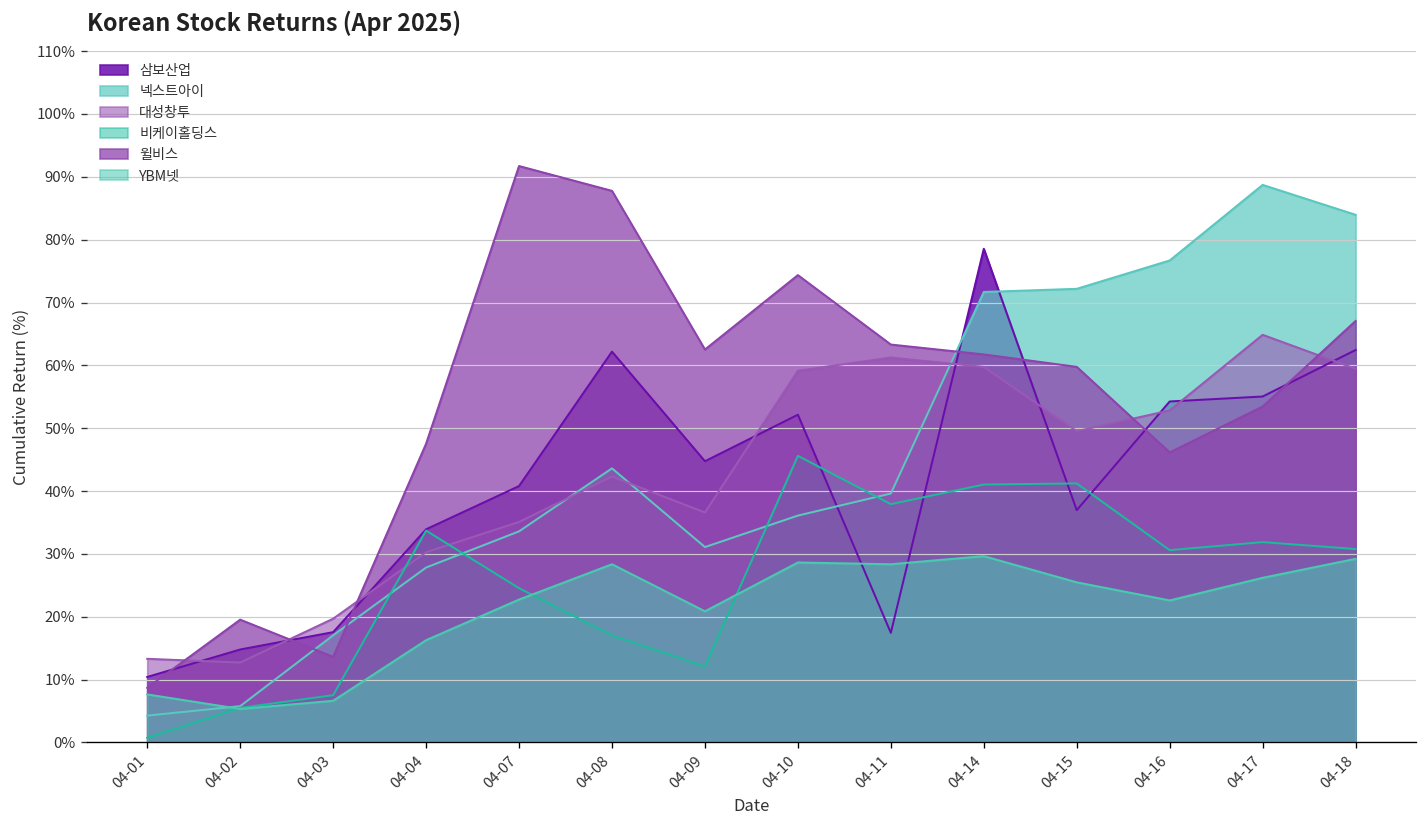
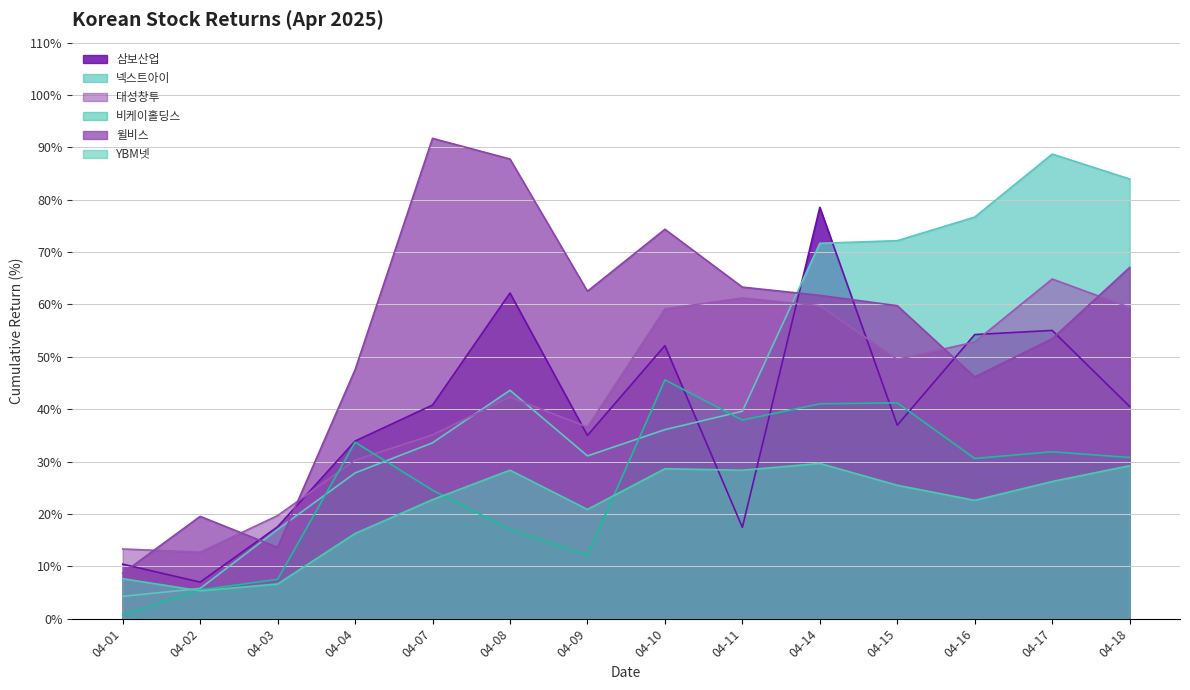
삼보산업, 04-02: 15% -> 7%
삼보산업, 04-09: 45% -> 35%
삼보산업, 04-18: 62% -> 41%
